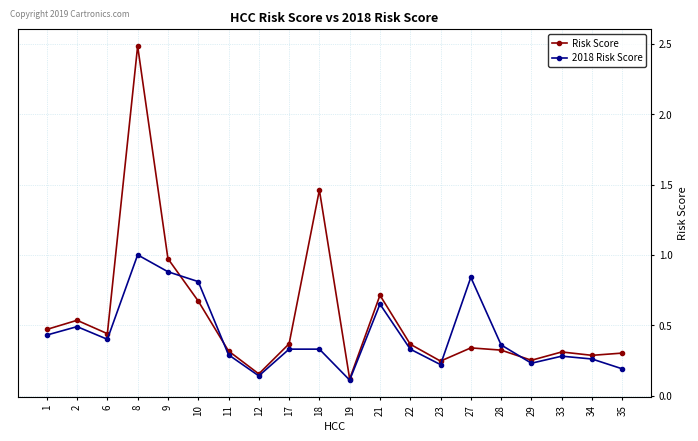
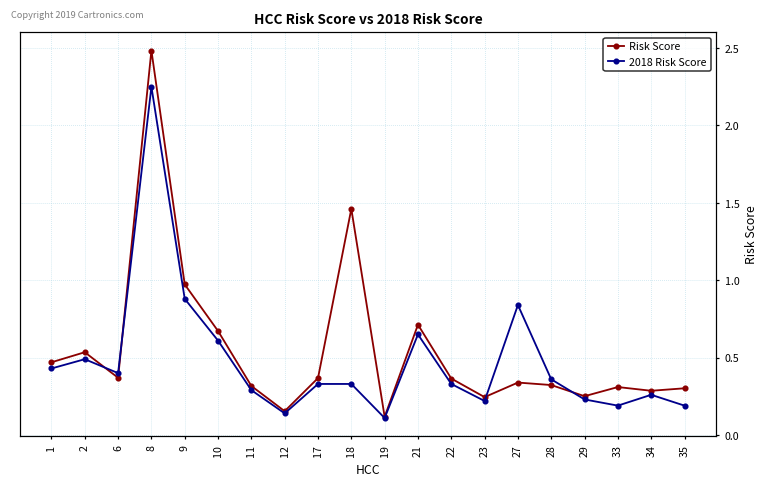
Risk Score, 6: 0.44 -> 0.37
2018 Risk Score, 8: 1.00 -> 2.25
2018 Risk Score, 10: 0.81 -> 0.61
2018 Risk Score, 33: 0.28 -> 0.19
